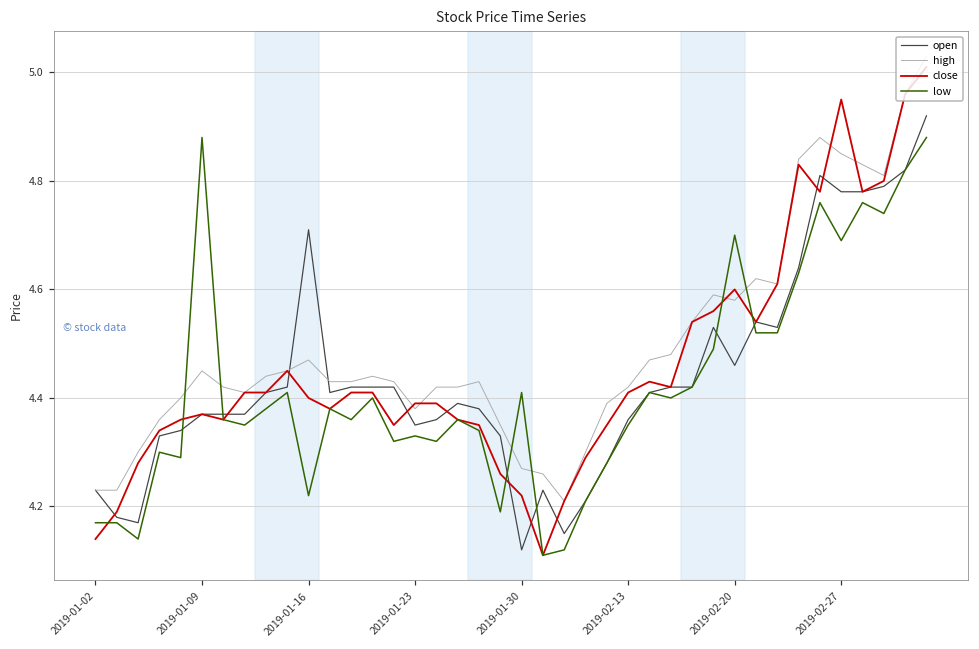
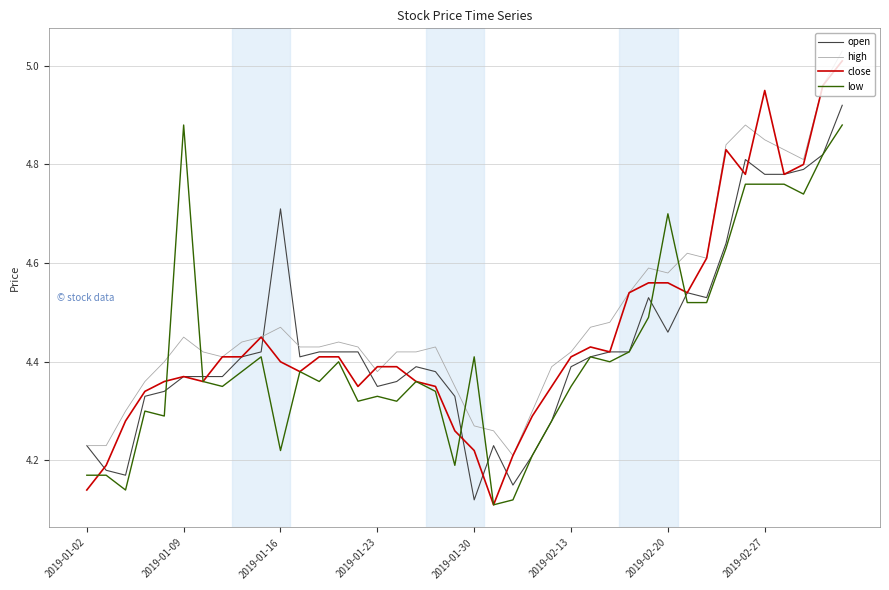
open, 2019-02-13: 4.36 -> 4.39
close, 2019-02-20: 4.60 -> 4.56
low, 2019-02-27: 4.69 -> 4.76
